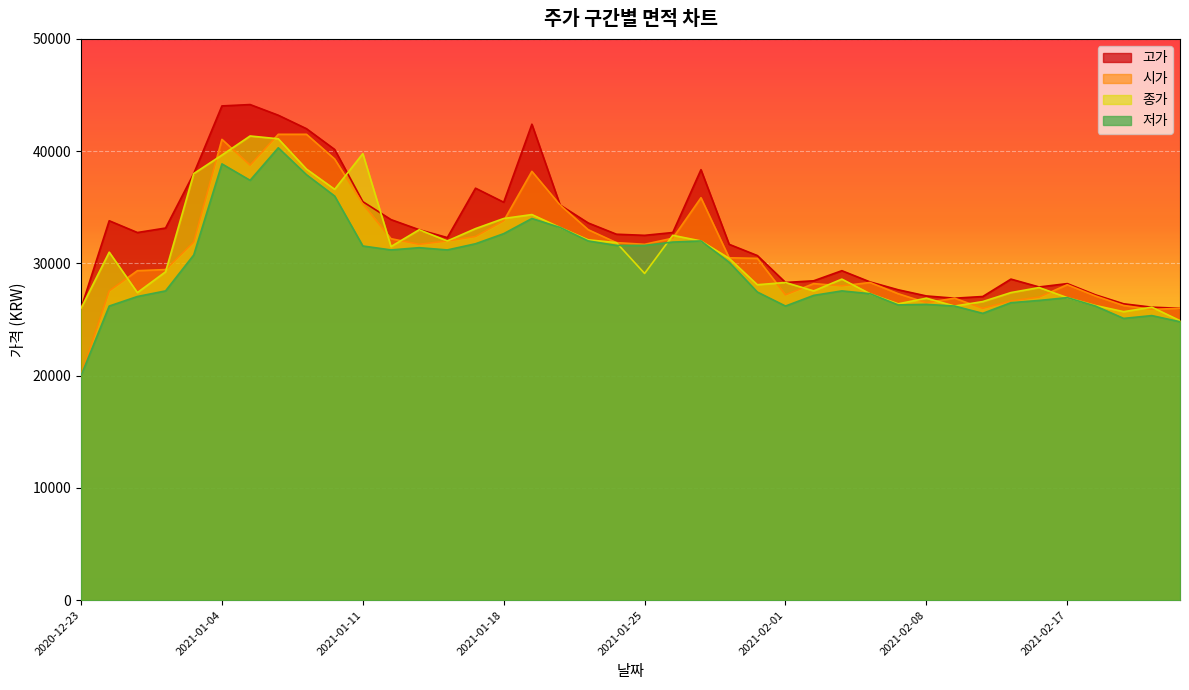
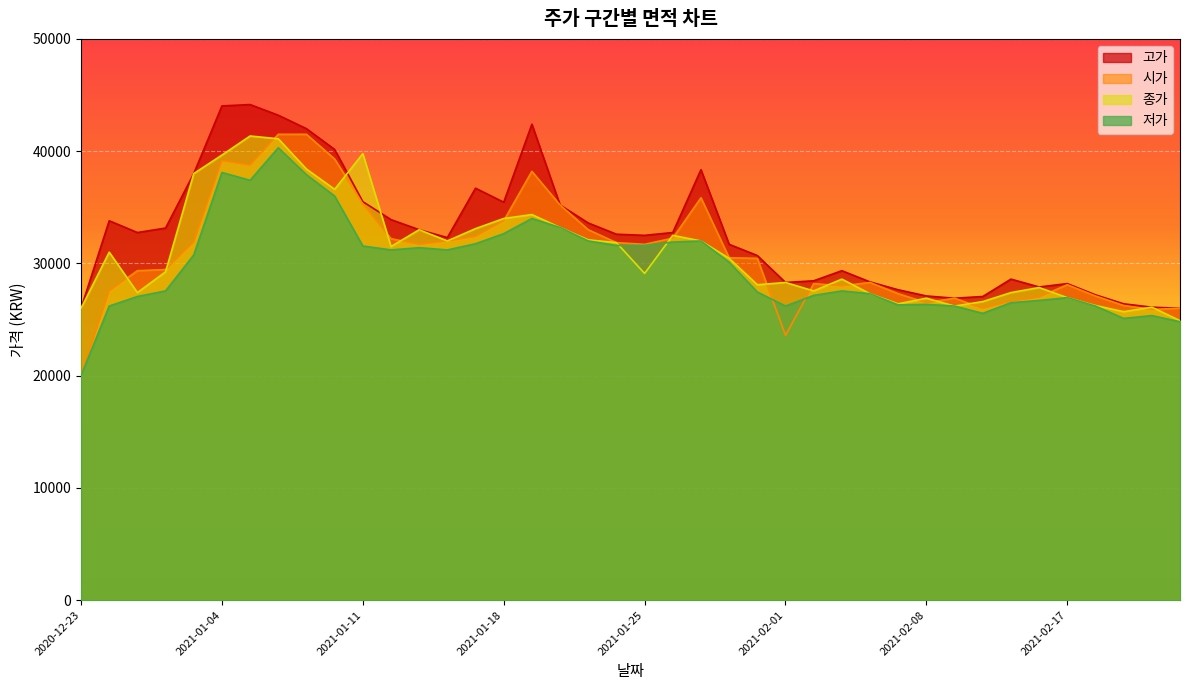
시가, 2021-01-04: 41100 -> 39200
저가, 2021-01-04: 38900 -> 38100
시가, 2021-02-01: 27200 -> 23600
